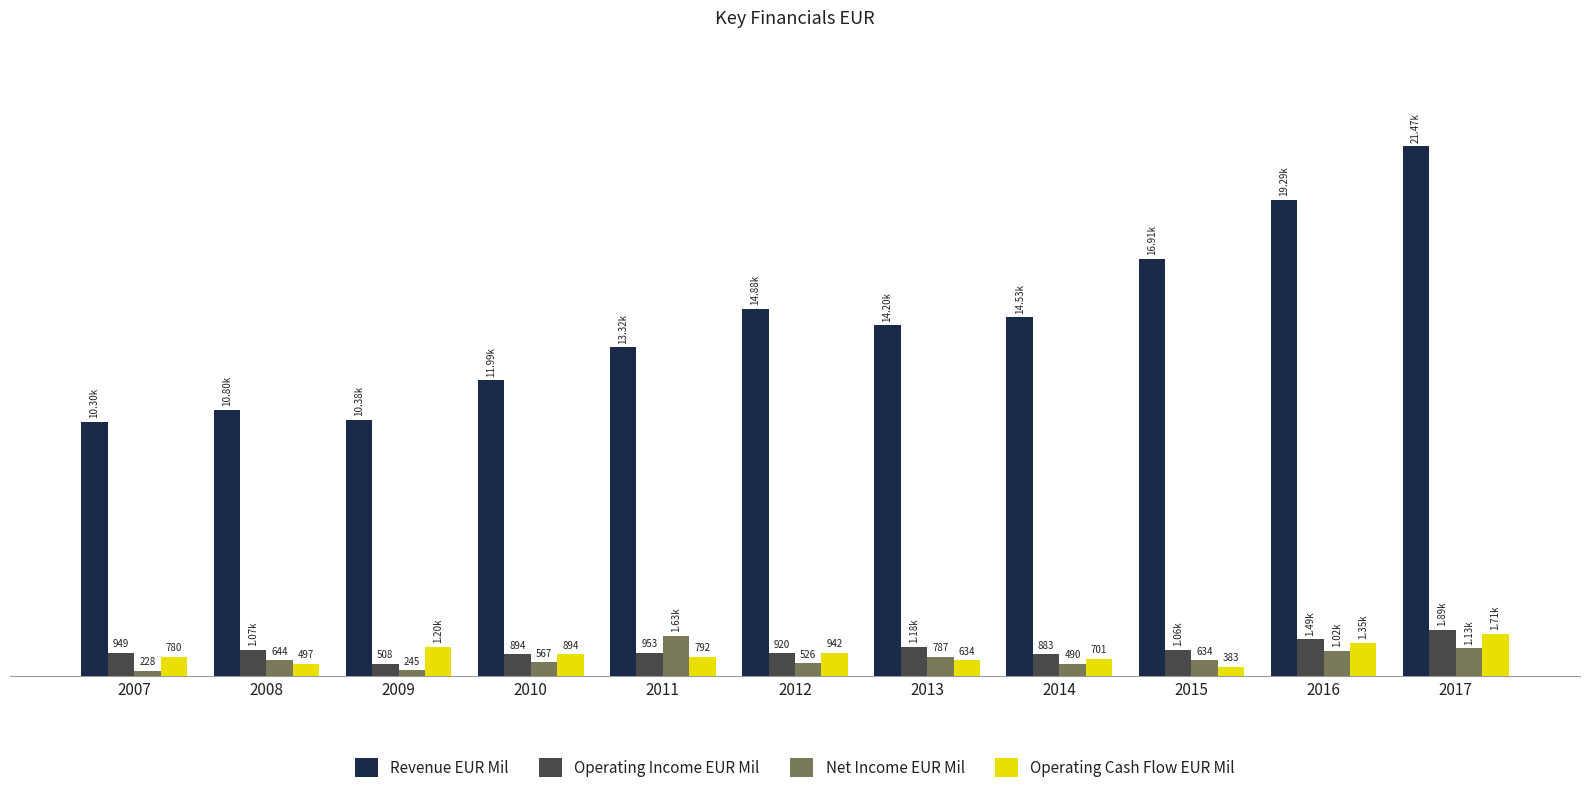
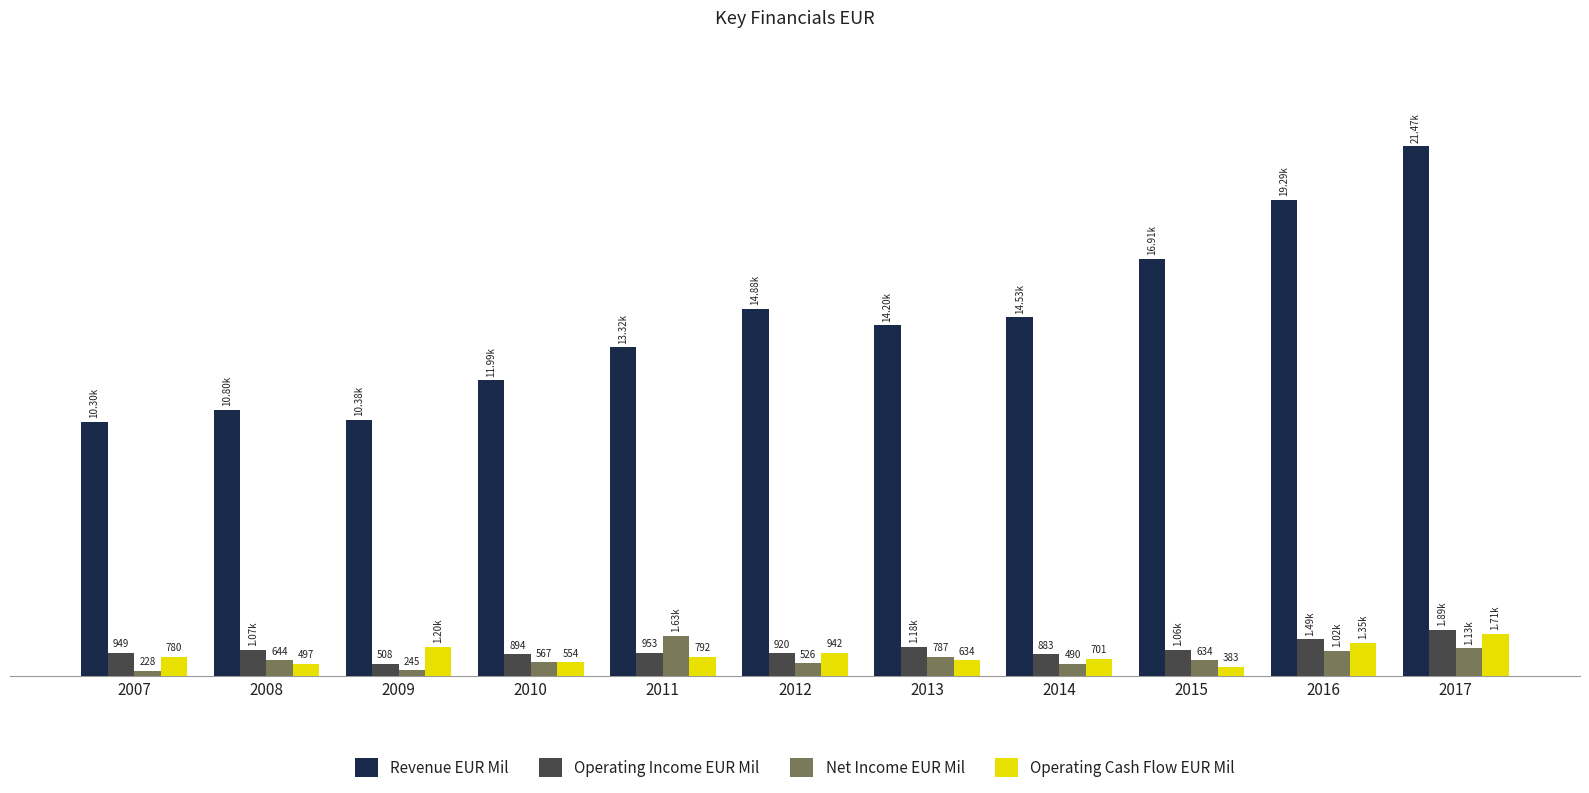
Operating Cash Flow EUR Mil, 2010: 894 -> 554
